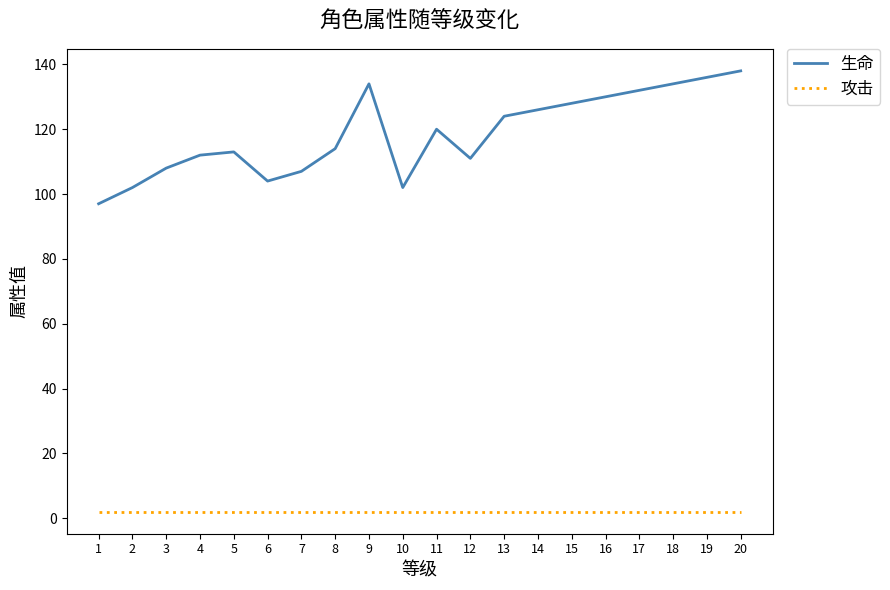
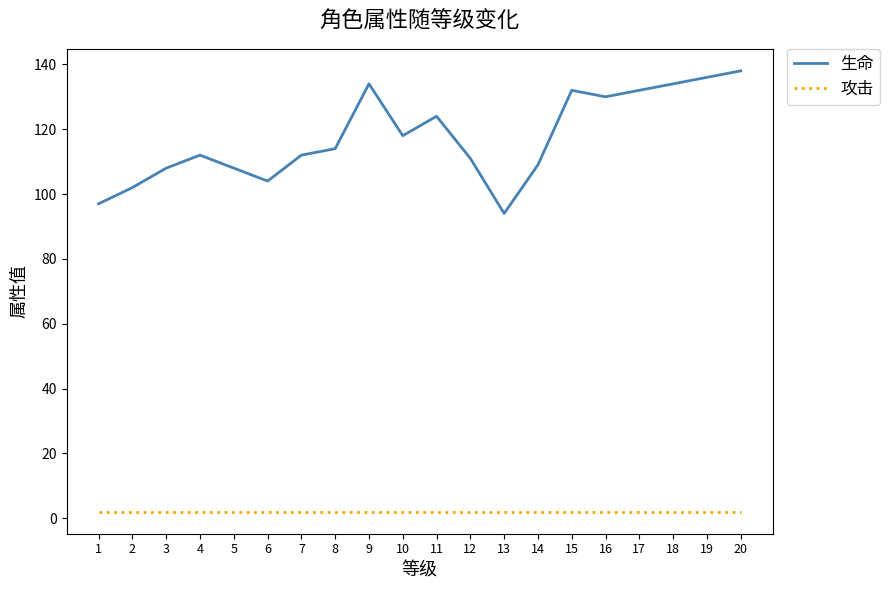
生命, 5: 113 -> 108
生命, 7: 107 -> 112
生命, 10: 102 -> 118
生命, 11: 120 -> 124
生命, 13: 124 -> 94
生命, 14: 126 -> 109
生命, 15: 128 -> 132
